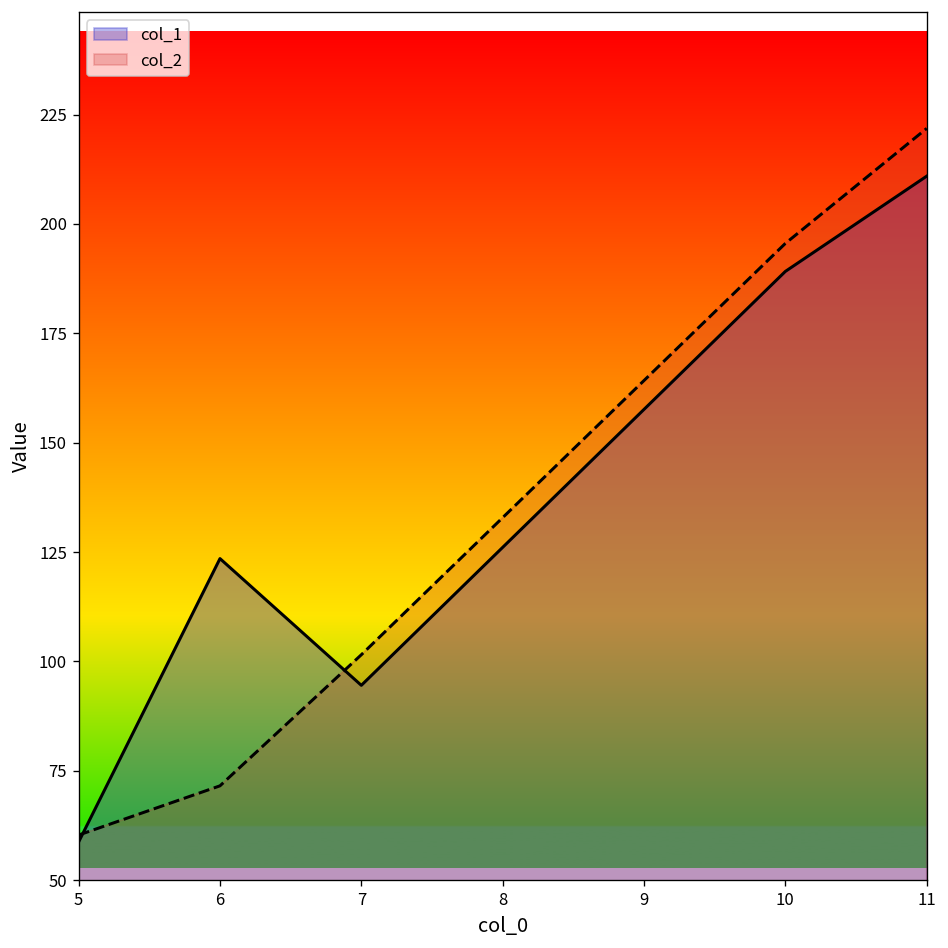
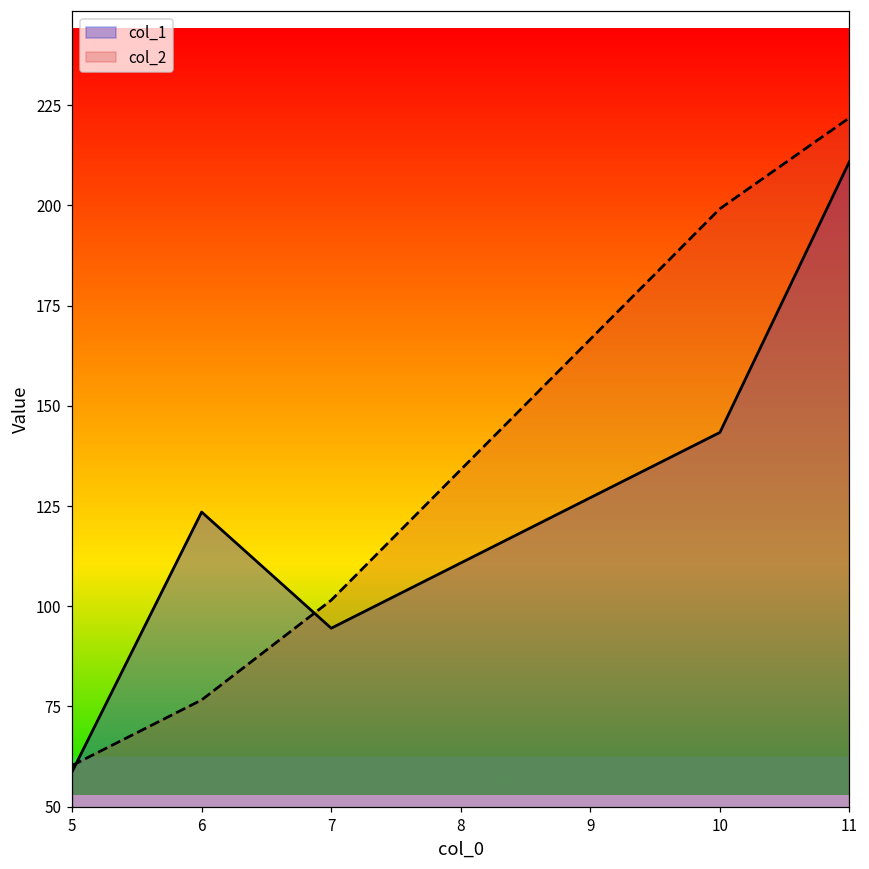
col_2, 6: 72 -> 77
col_1, 10: 189 -> 143
col_2, 10: 196 -> 199
